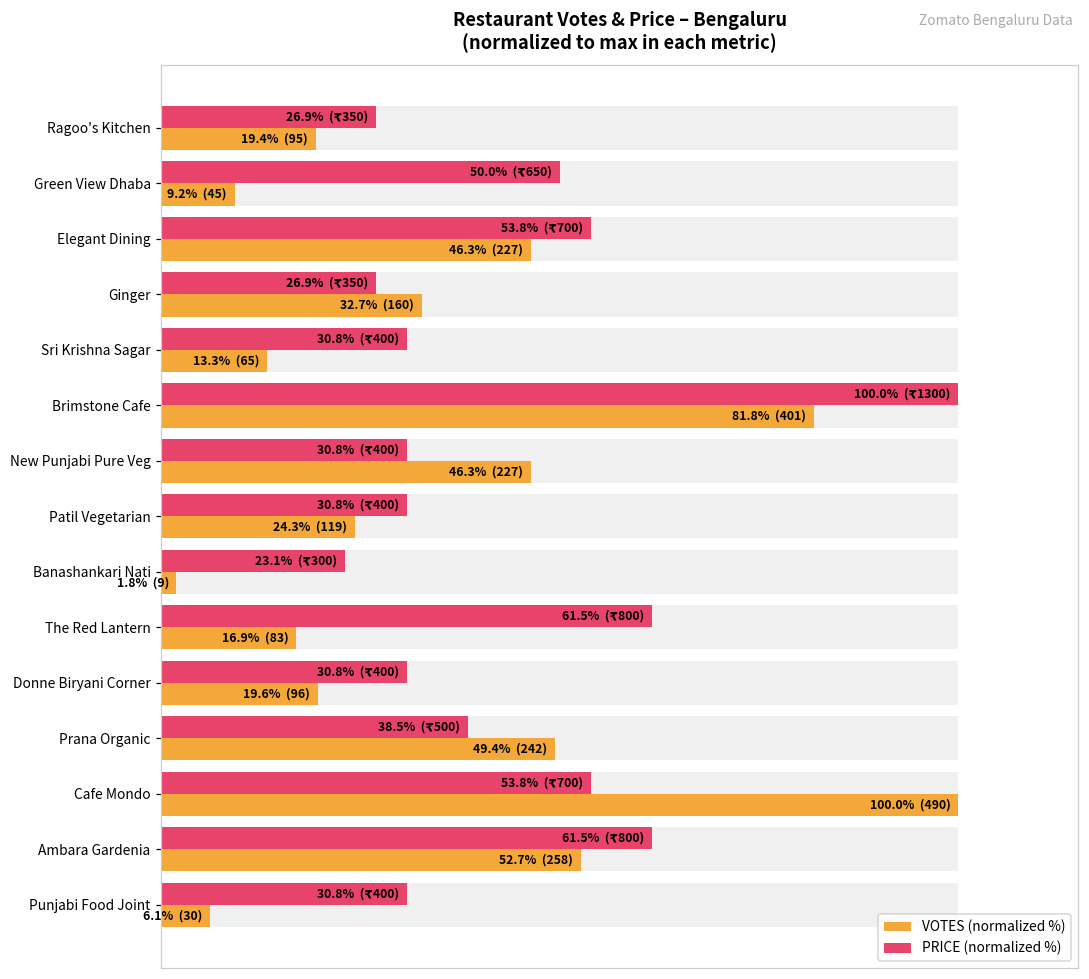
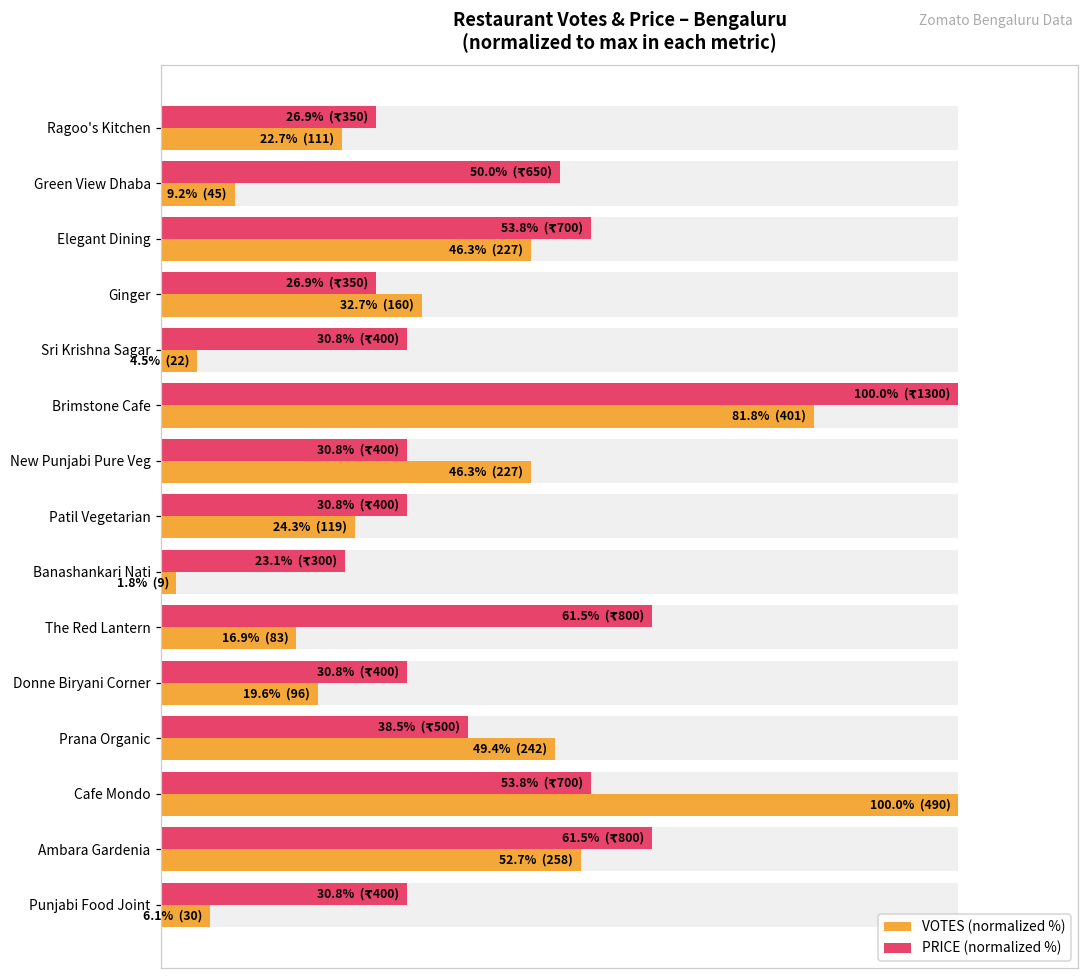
VOTES (normalized %), Ragoo's Kitchen: 19.4% (95) -> 22.7% (111)
VOTES (normalized %), Sri Krishna Sagar: 13.3% (65) -> 4.5% (22)
